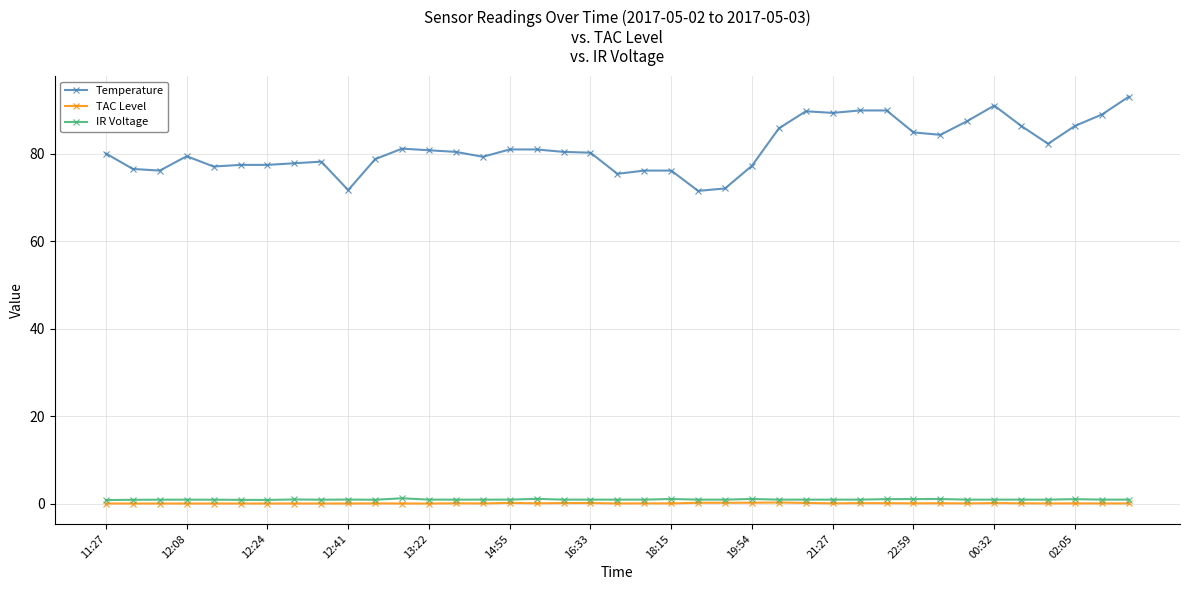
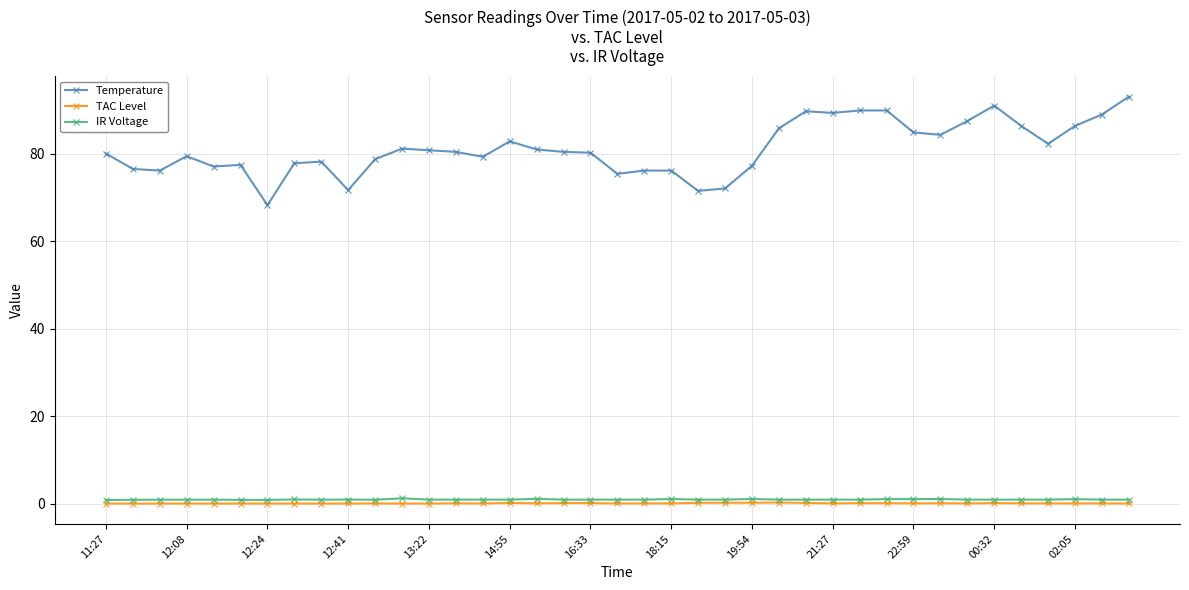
Temperature, 12:24: 77 -> 68
Temperature, 14:55: 81 -> 83
